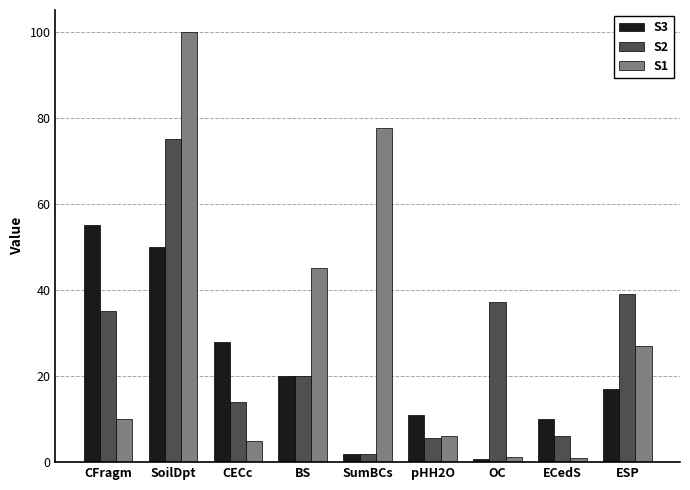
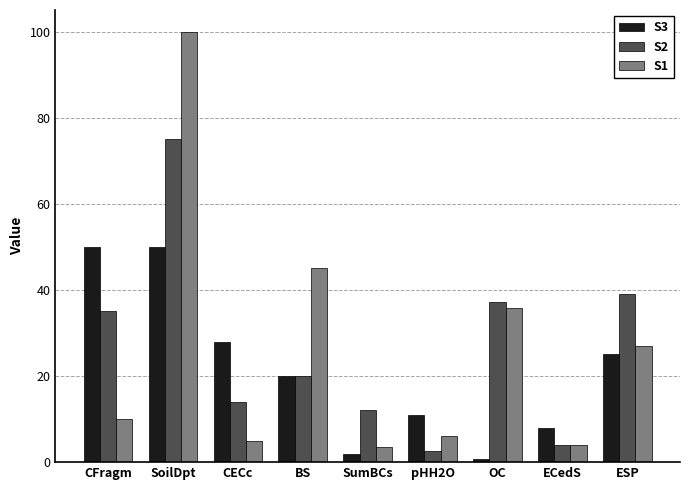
S3, CFragm: 55 -> 50
S2, SumBCs: 2 -> 12
S1, SumBCs: 78 -> 4
S2, pHH2O: 6 -> 3
S1, OC: 1 -> 36
S3, ECedS: 10 -> 8
S2, ECedS: 6 -> 4
S1, ECedS: 1 -> 4
S3, ESP: 17 -> 25
